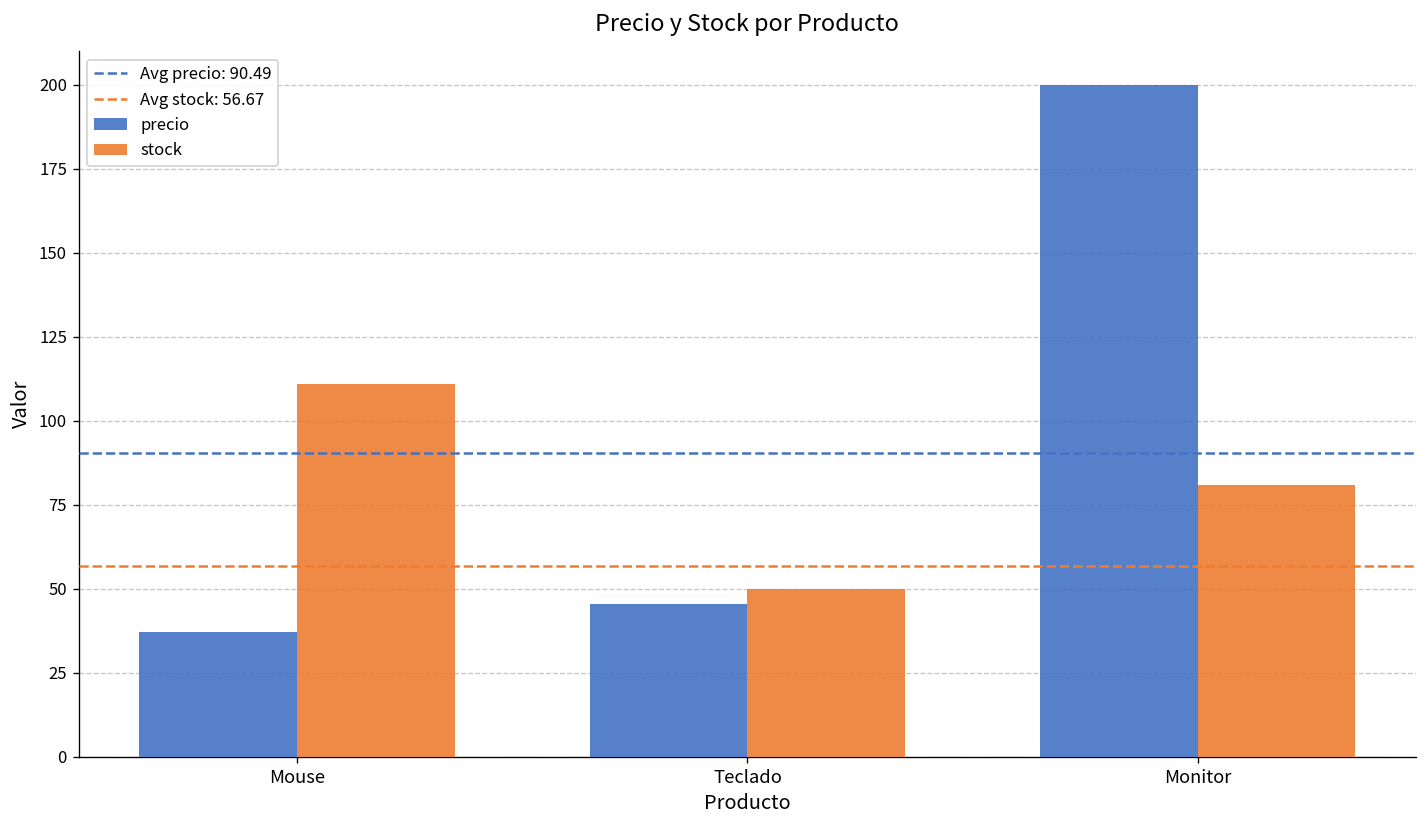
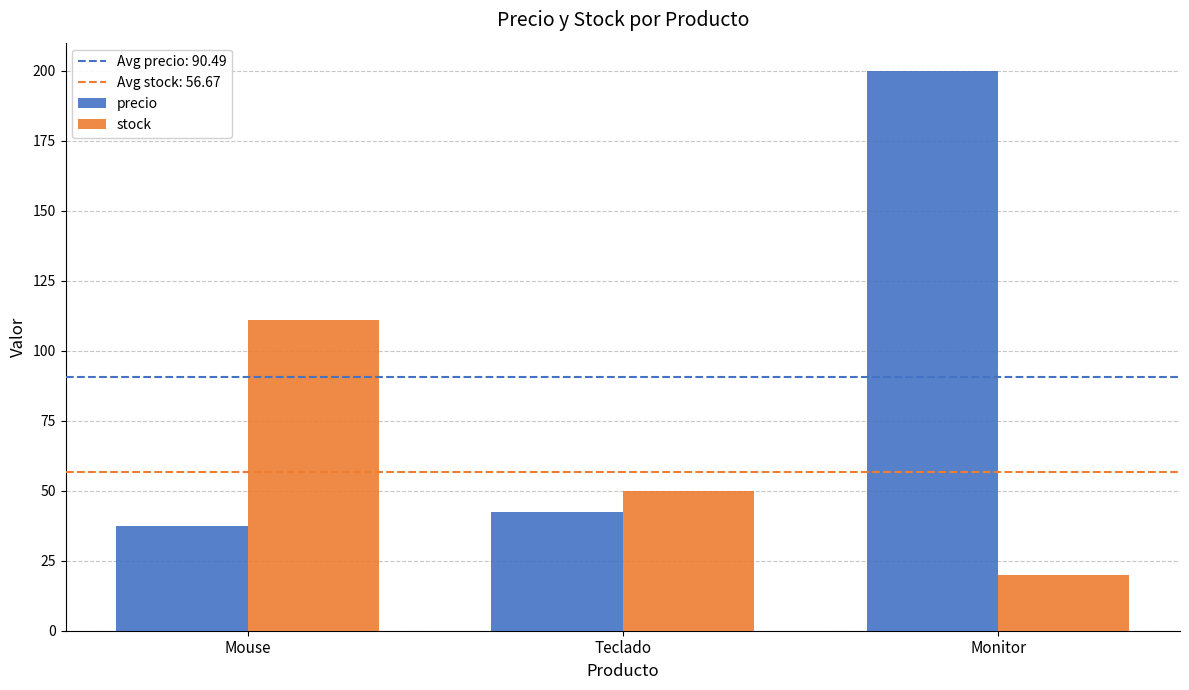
precio, Teclado: 46 -> 42
stock, Monitor: 81 -> 20
